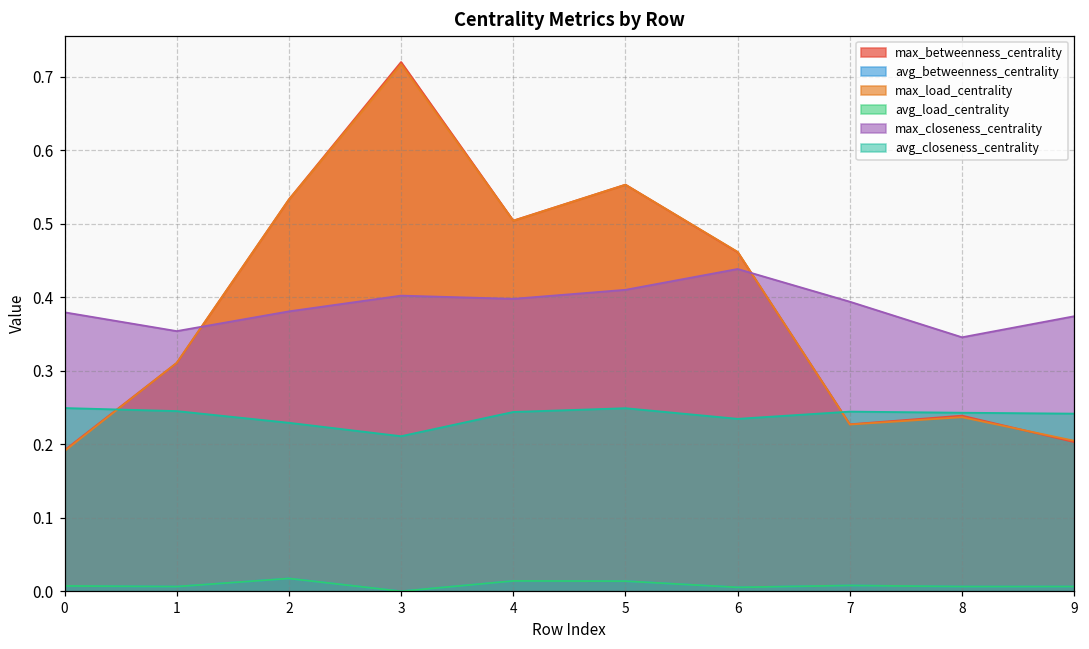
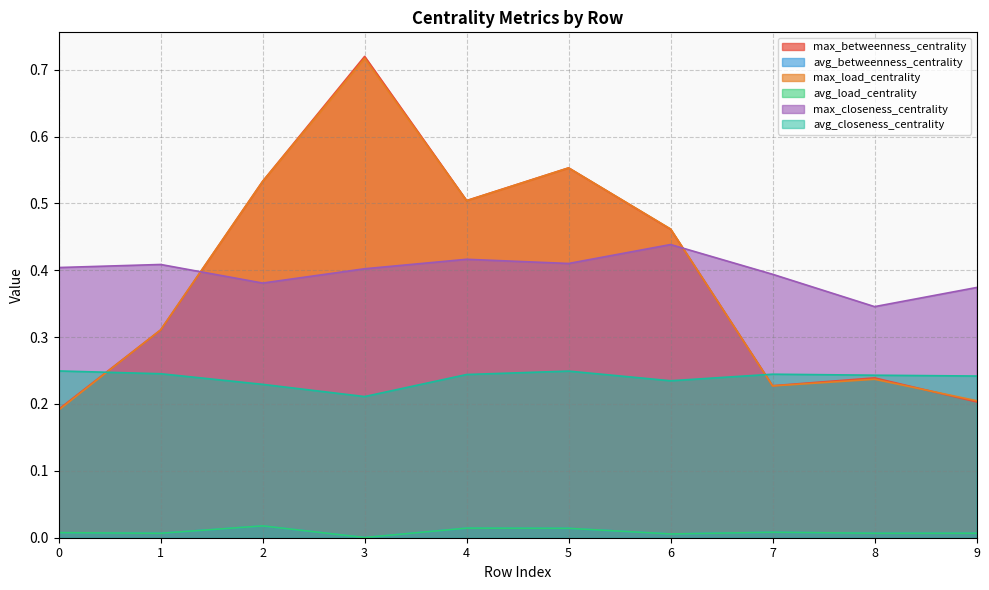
max_closeness_centrality, 0: 0.38 -> 0.40
max_closeness_centrality, 1: 0.35 -> 0.41
max_closeness_centrality, 4: 0.40 -> 0.42
